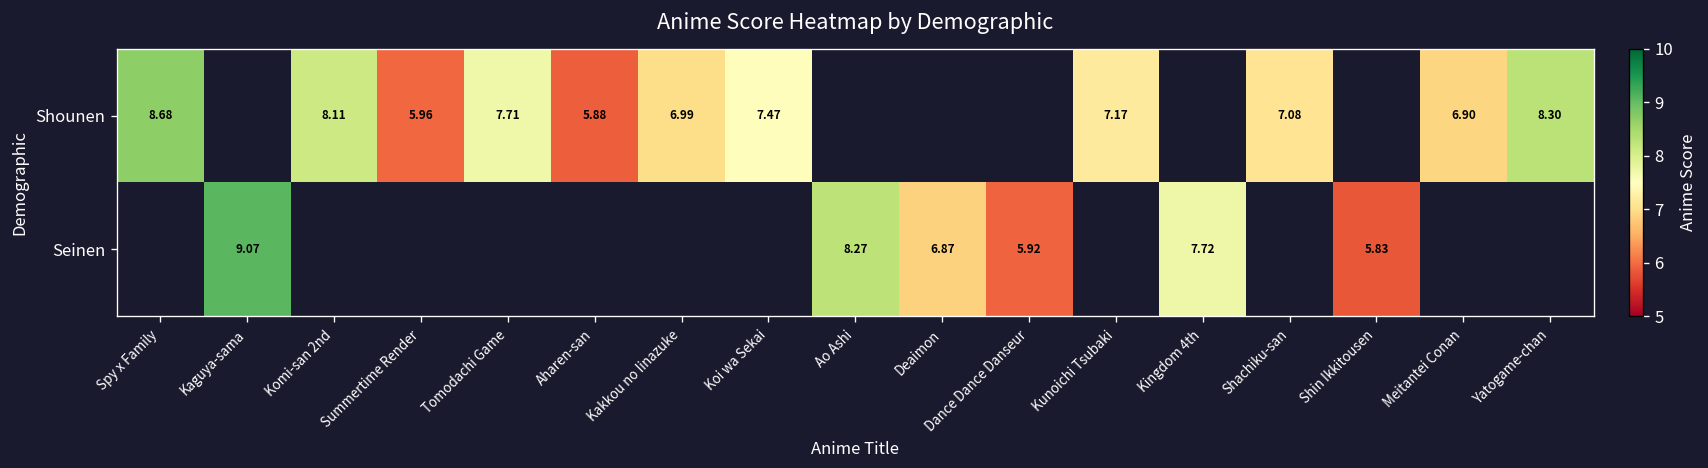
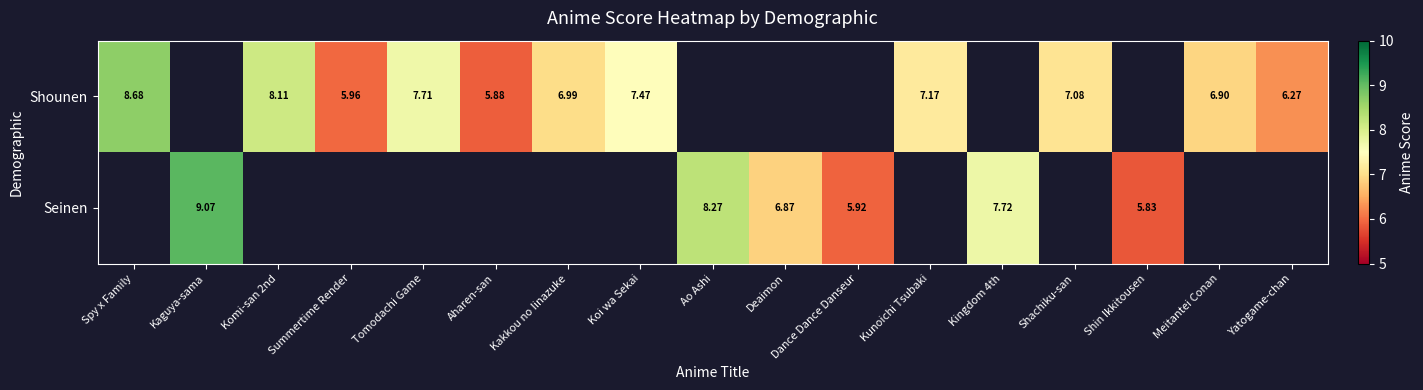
Shounen, Yatogame-chan: 8.30 -> 6.27
